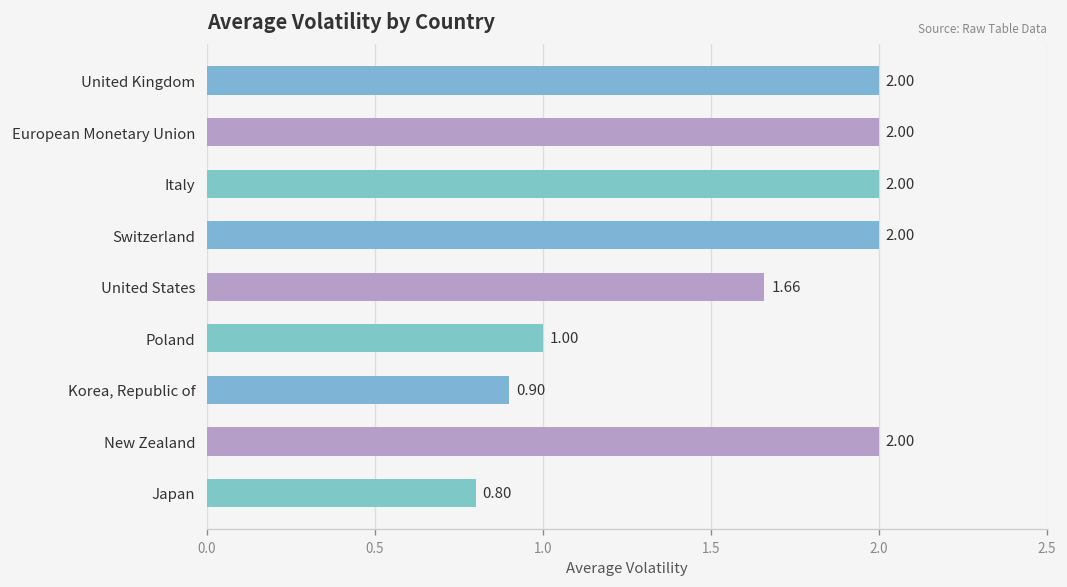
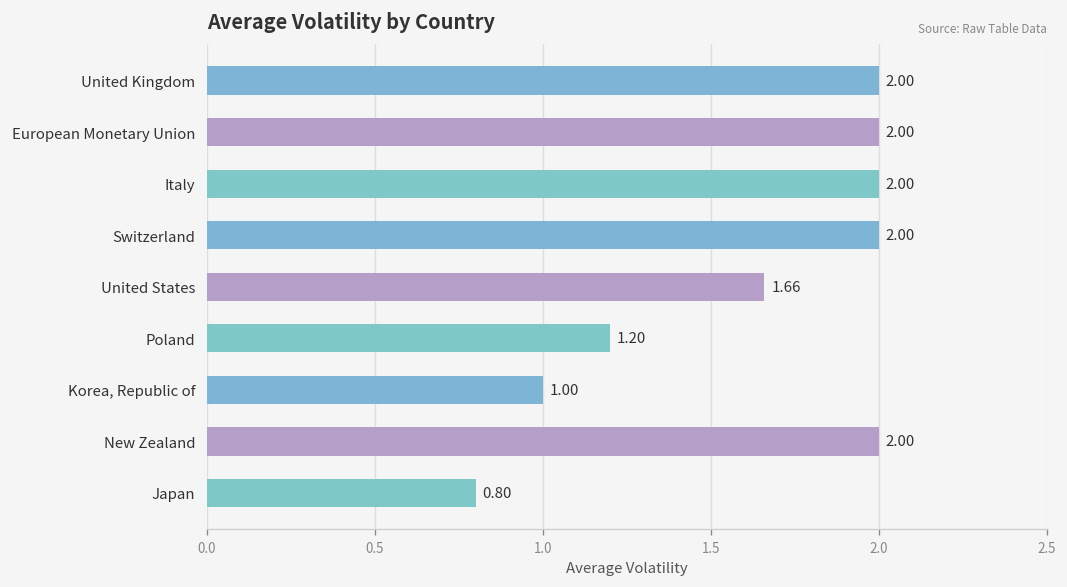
Poland: 1.00 -> 1.20
Korea, Republic of: 0.90 -> 1.00
